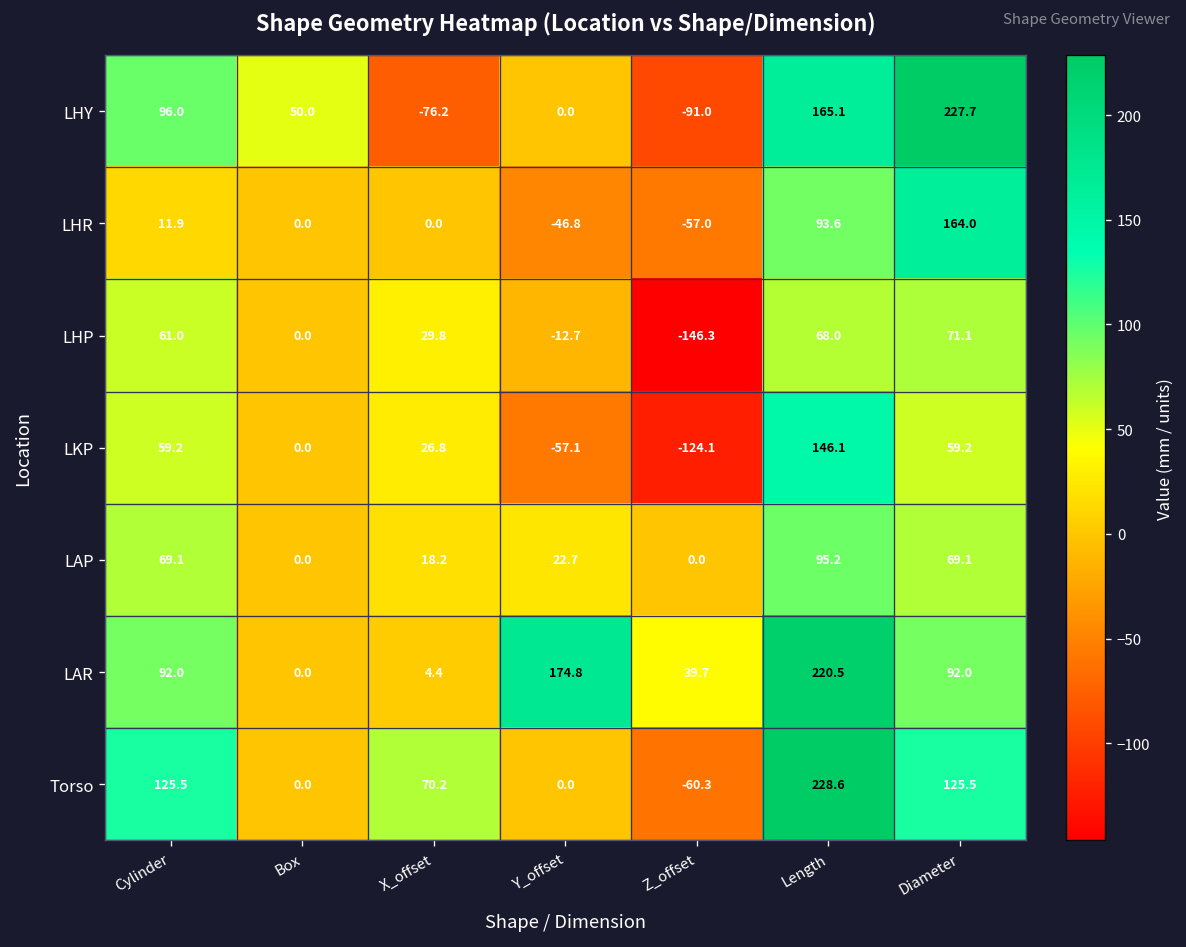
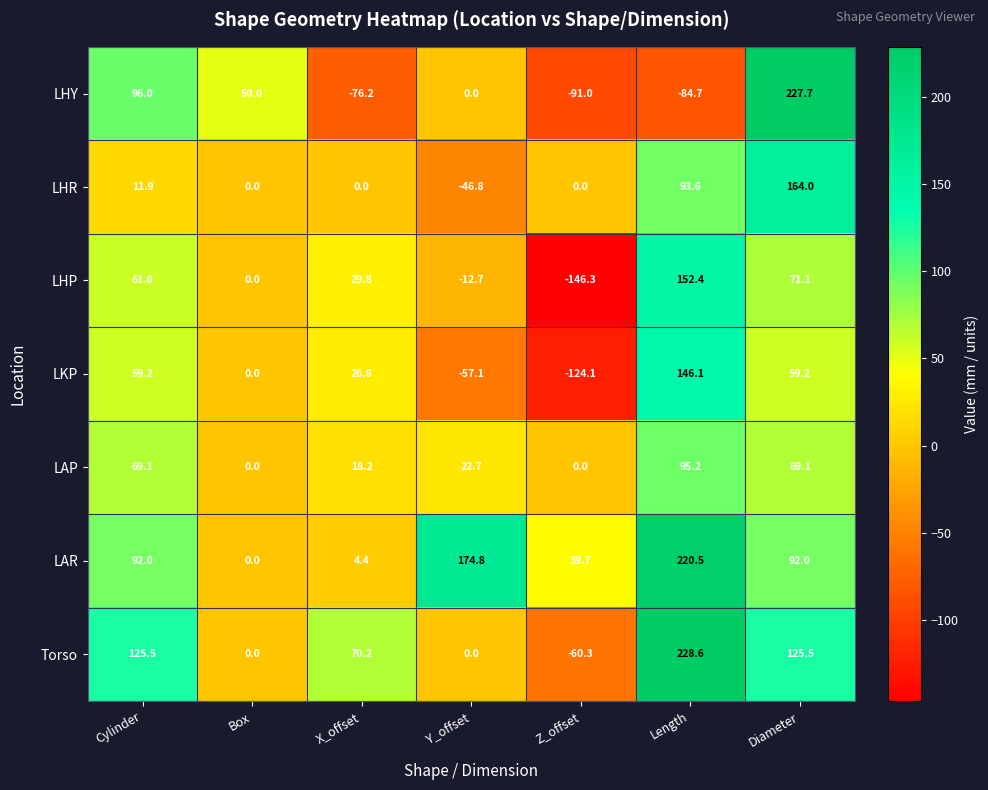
LHY, Length: 165.1 -> -84.7
LHR, Z_offset: -57.0 -> 0.0
LHP, Length: 68.0 -> 152.4
